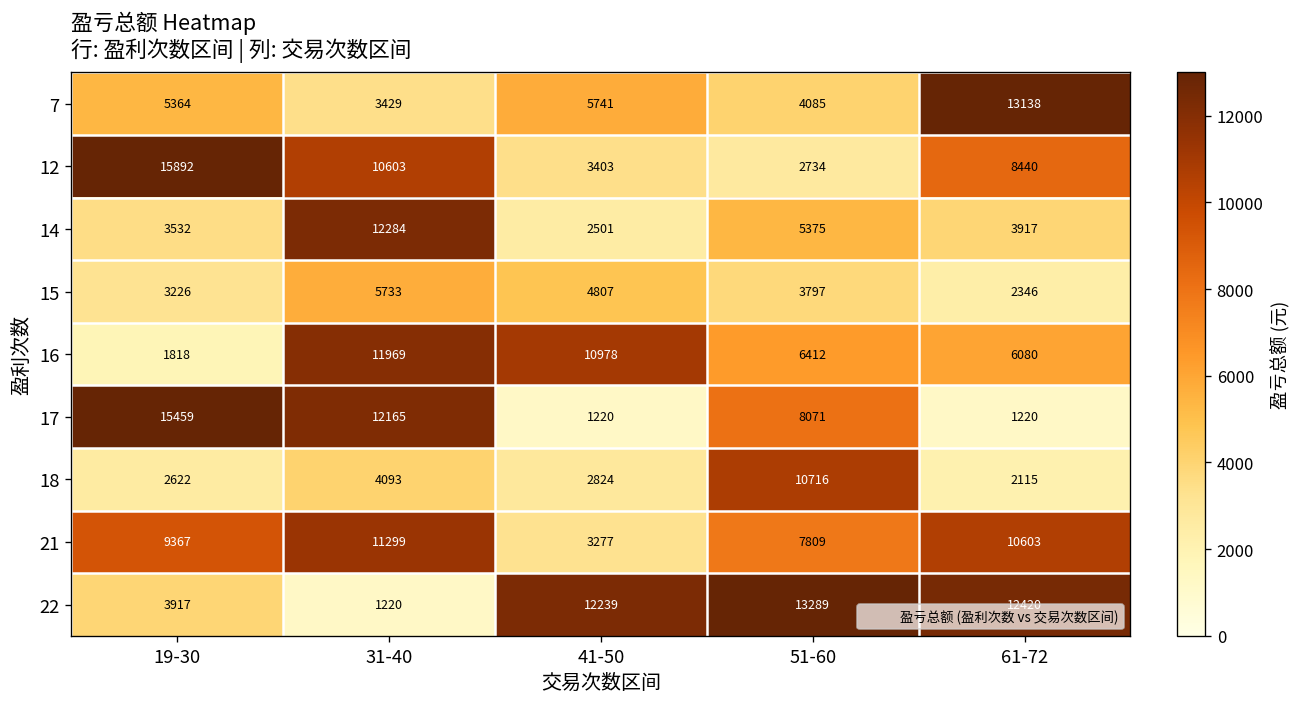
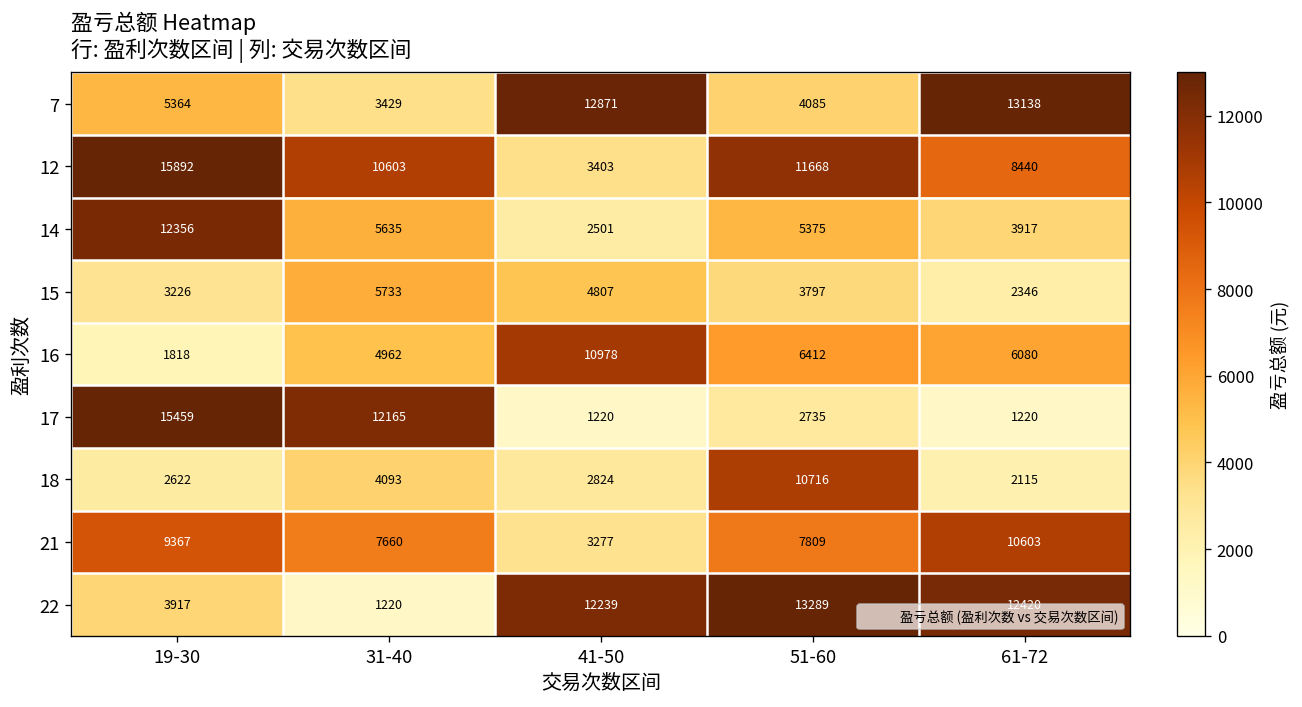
7, 41-50: 5741 -> 12871
12, 51-60: 2734 -> 11668
14, 19-30: 3532 -> 12356
14, 31-40: 12284 -> 5635
16, 31-40: 11969 -> 4962
17, 51-60: 8071 -> 2735
21, 31-40: 11299 -> 7660
